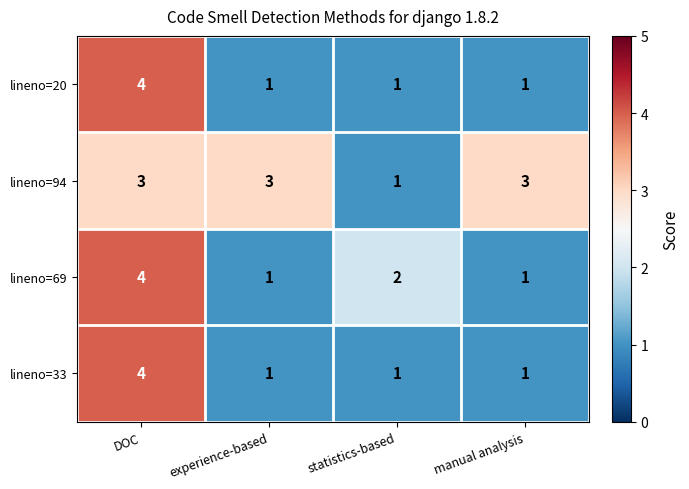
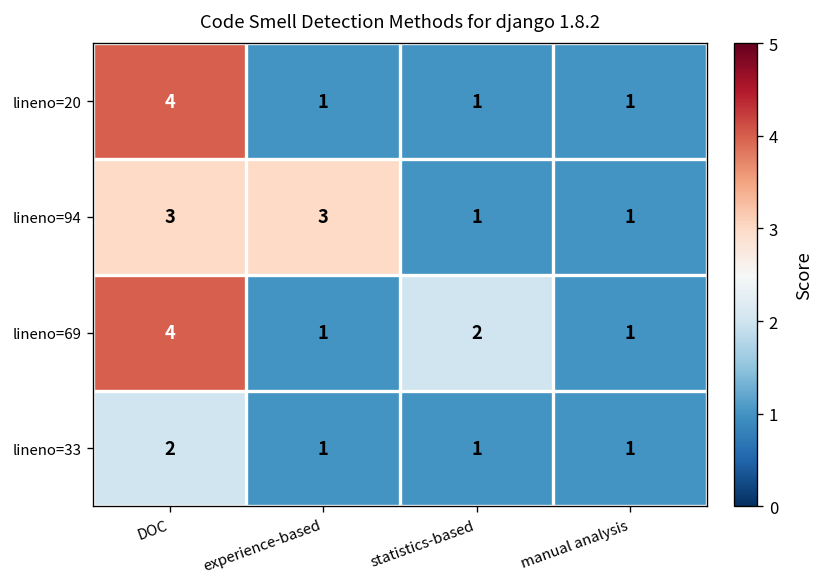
lineno=94, manual analysis: 3 -> 1
lineno=33, DOC: 4 -> 2
